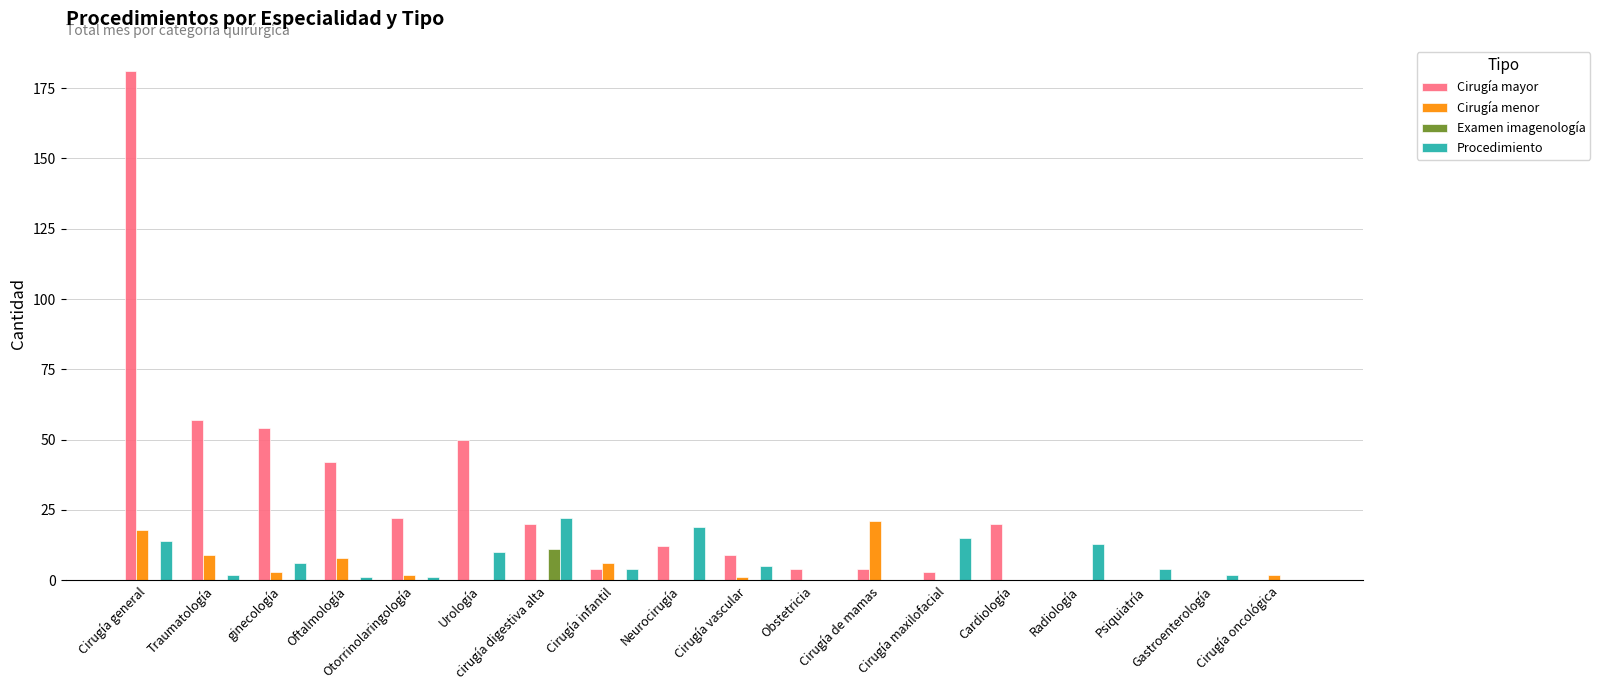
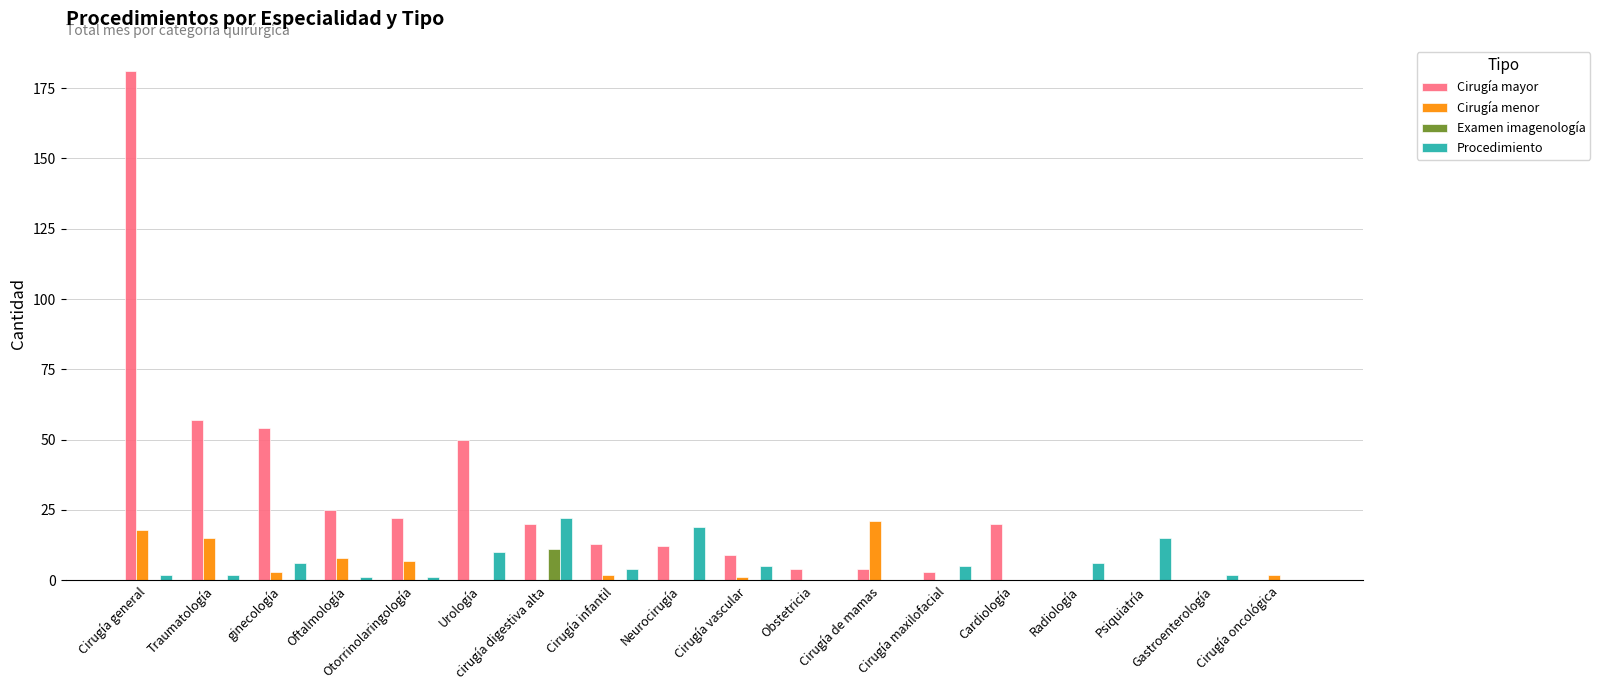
Procedimiento, Cirugía general: 14 -> 2
Cirugía menor, Traumatología: 9 -> 15
Cirugía mayor, Oftalmología: 42 -> 25
Cirugía menor, Otorrinolaringología: 2 -> 7
Cirugía mayor, Cirugía infantil: 4 -> 13
Cirugía menor, Cirugía infantil: 6 -> 2
Procedimiento, Cirugía maxilofacial: 15 -> 5
Procedimiento, Radiología: 13 -> 6
Procedimiento, Psiquiatría: 4 -> 15
